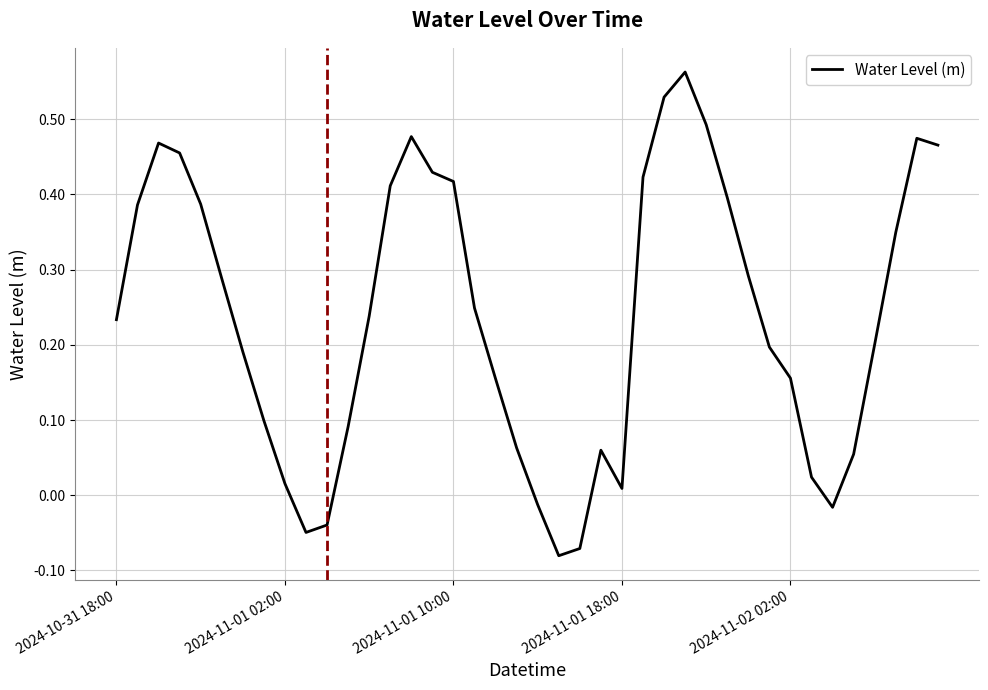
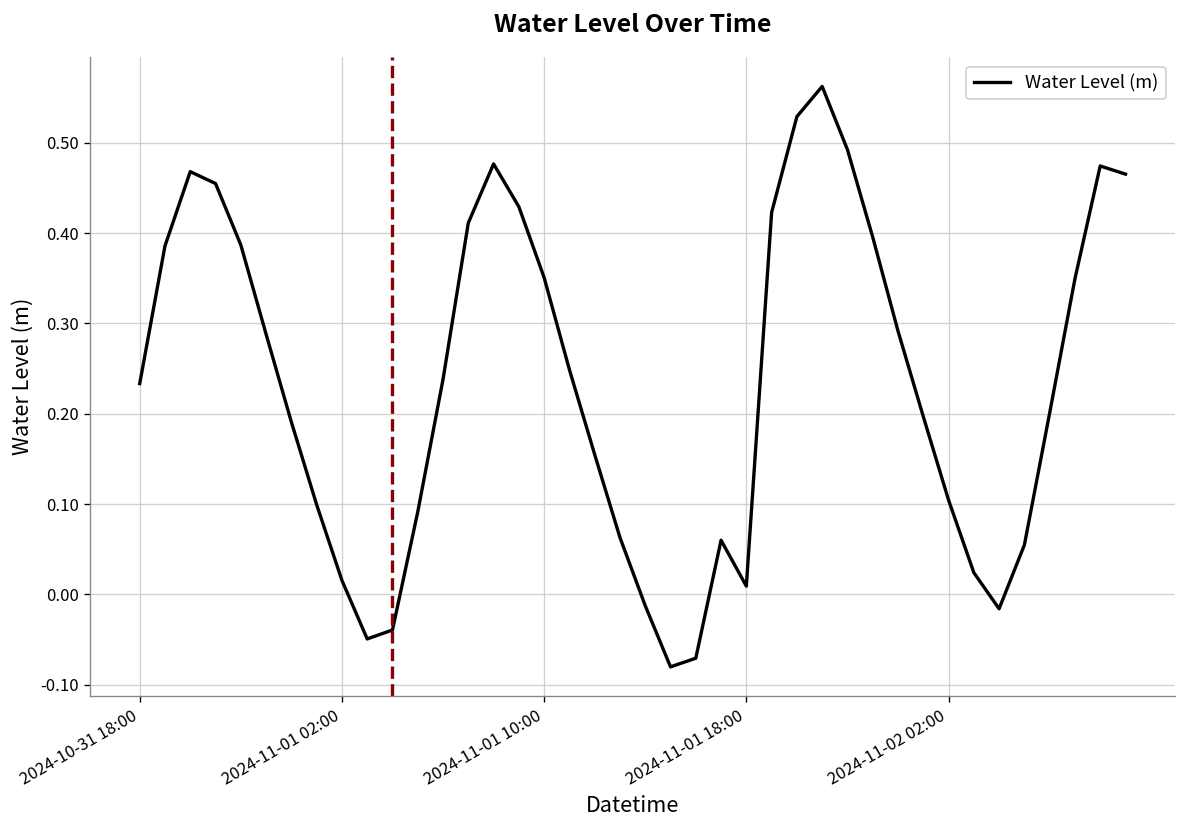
2024-11-01 10:00: 0.42 -> 0.35
2024-11-02 02:00: 0.16 -> 0.10
